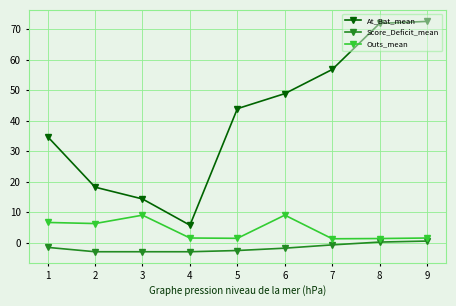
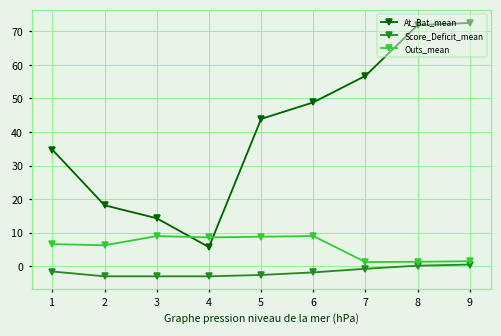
Outs_mean, 4: 2 -> 9
Outs_mean, 5: 1 -> 9
